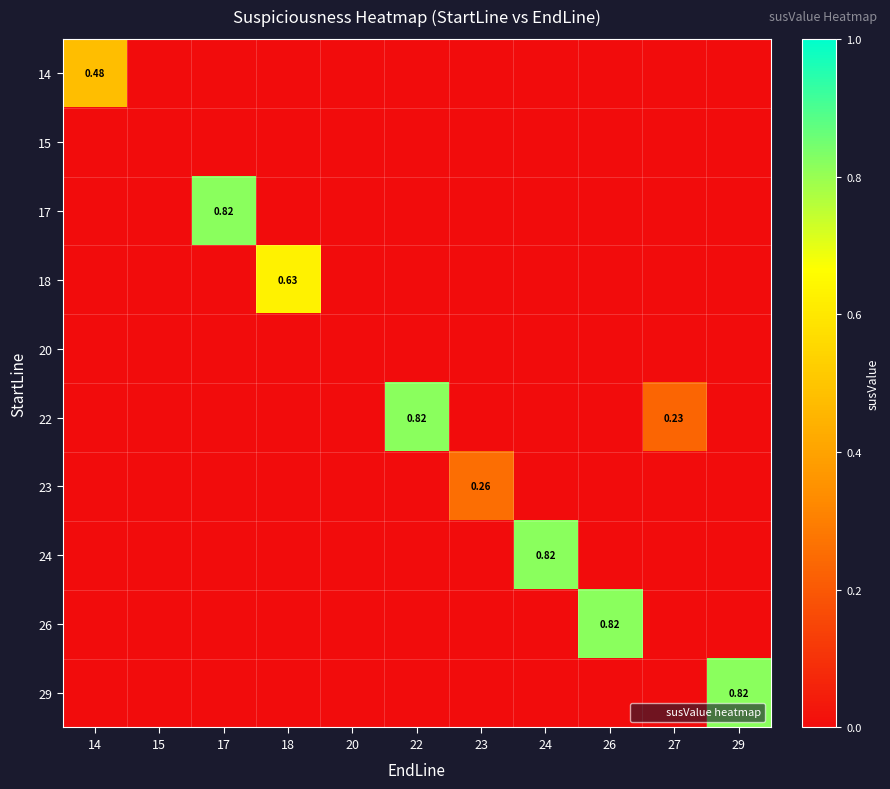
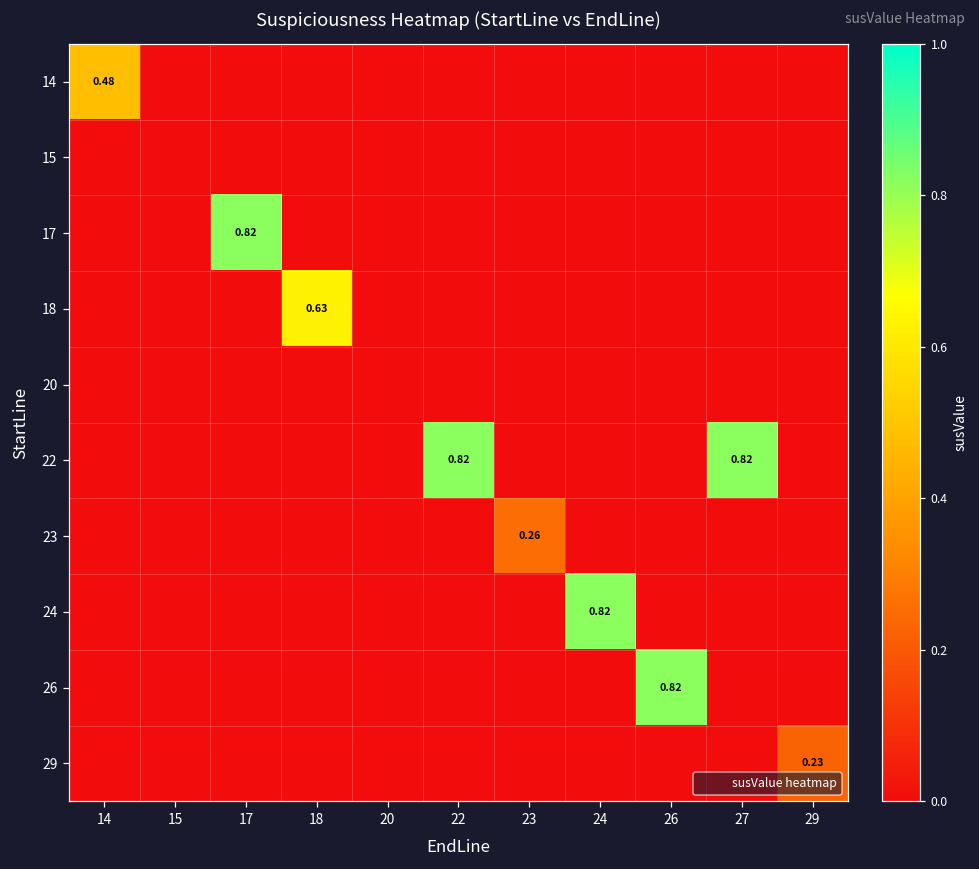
22, 27: 0.23 -> 0.82
29, 29: 0.82 -> 0.23
